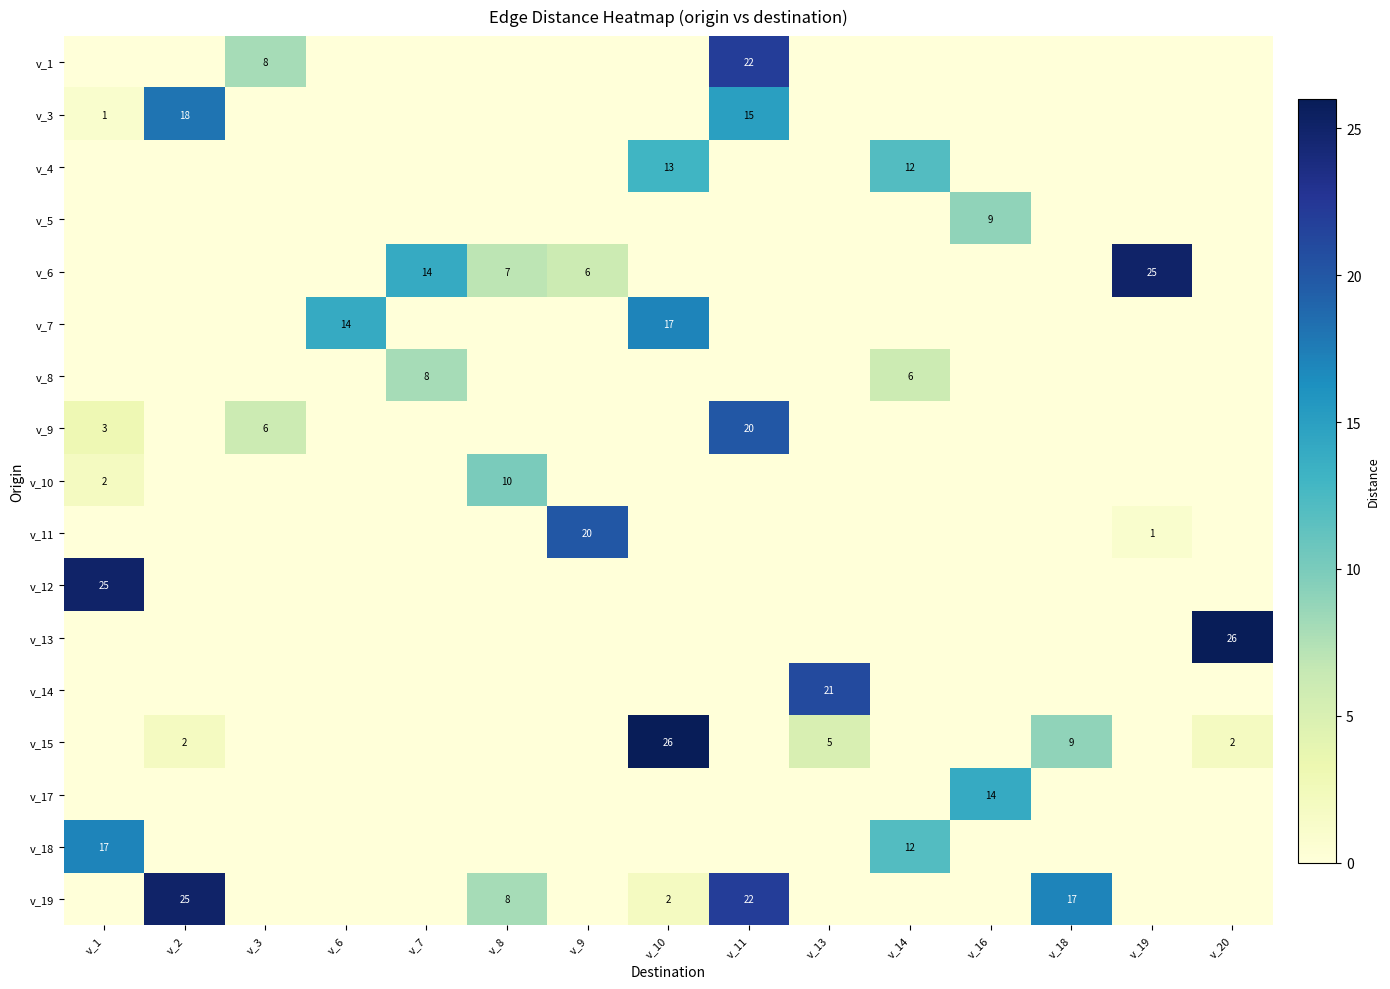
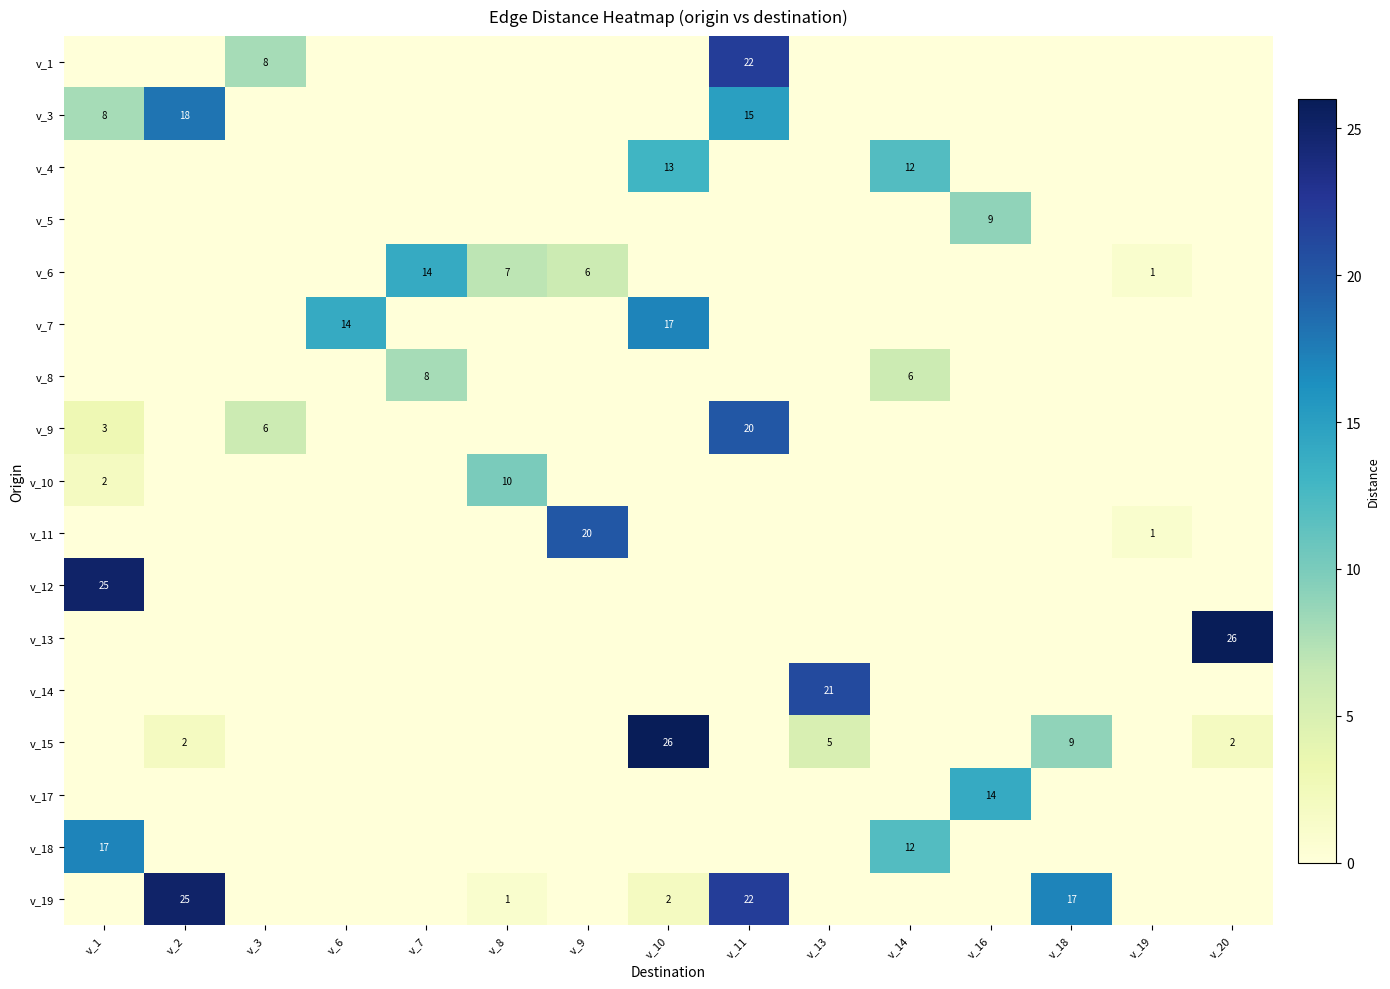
v_3, v_1: 1 -> 8
v_6, v_19: 25 -> 1
v_19, v_8: 8 -> 1
